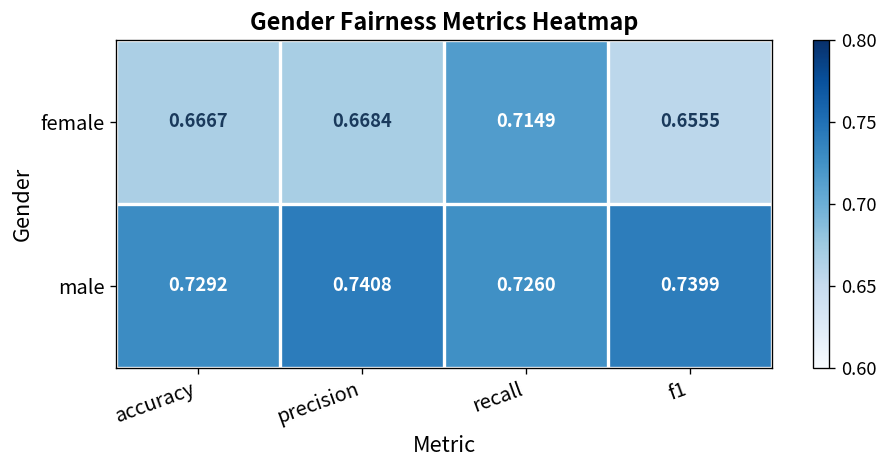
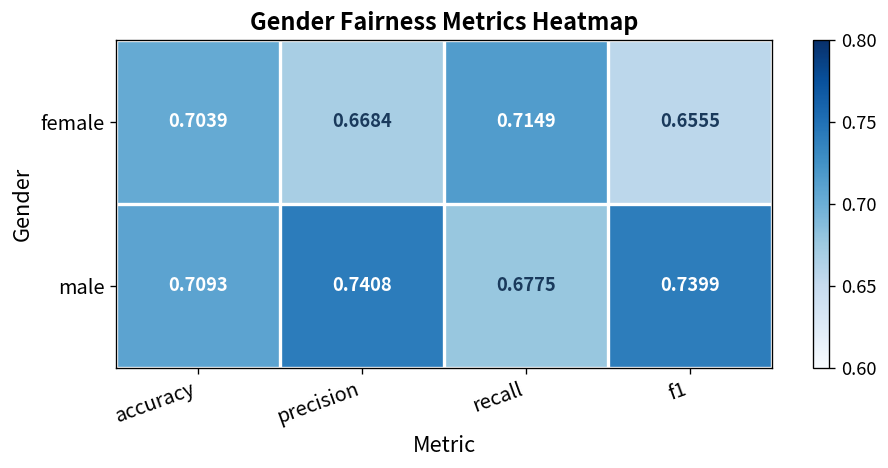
female, accuracy: 0.6667 -> 0.7039
male, accuracy: 0.7292 -> 0.7093
male, recall: 0.7260 -> 0.6775
